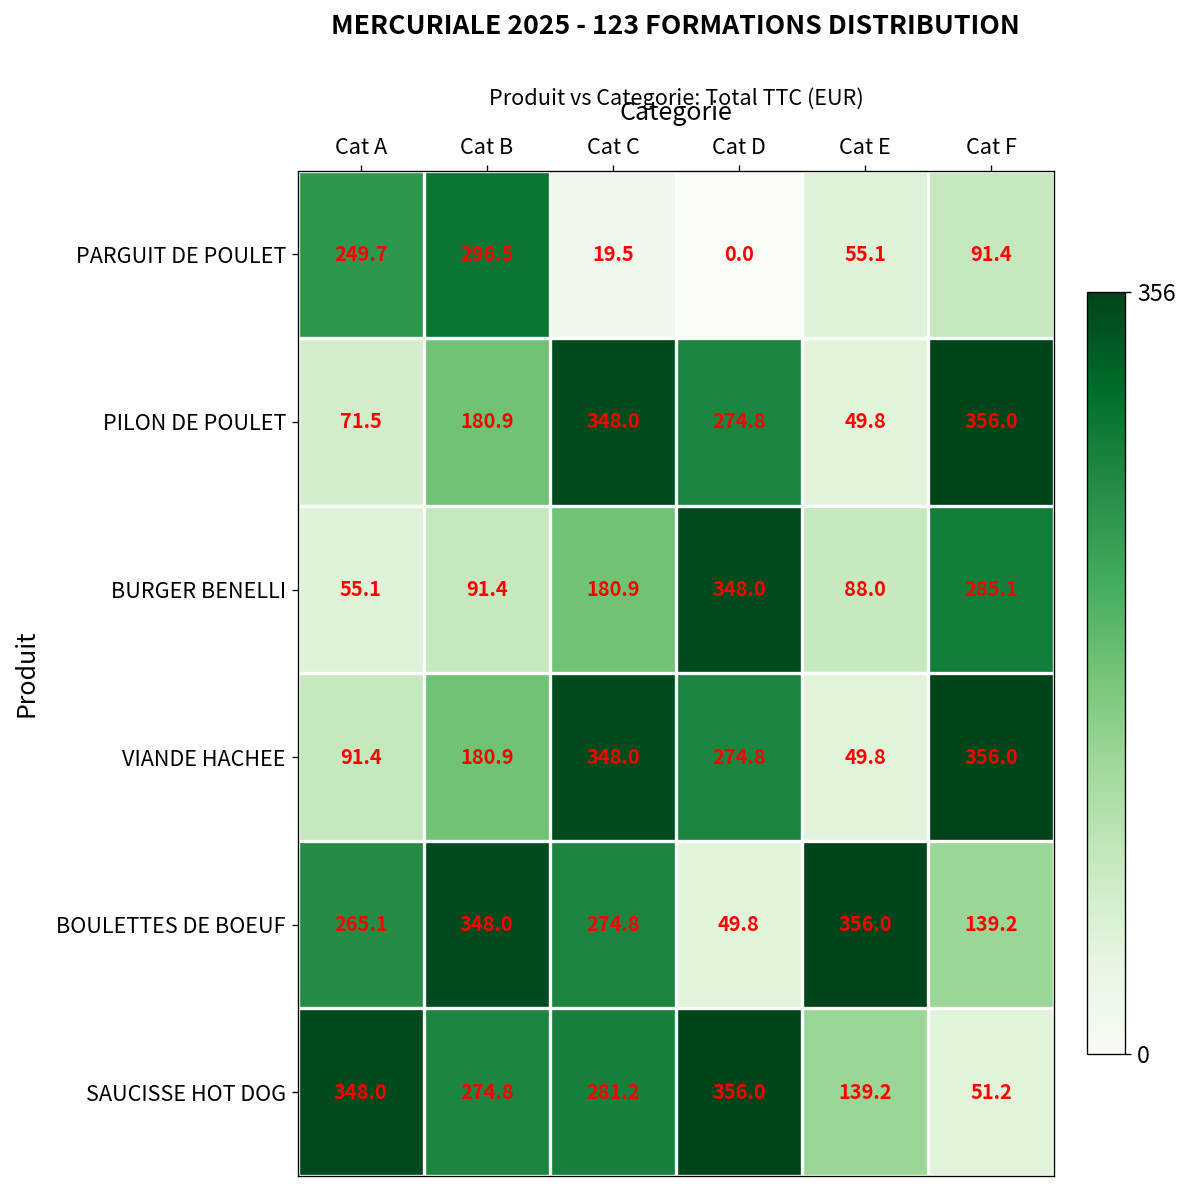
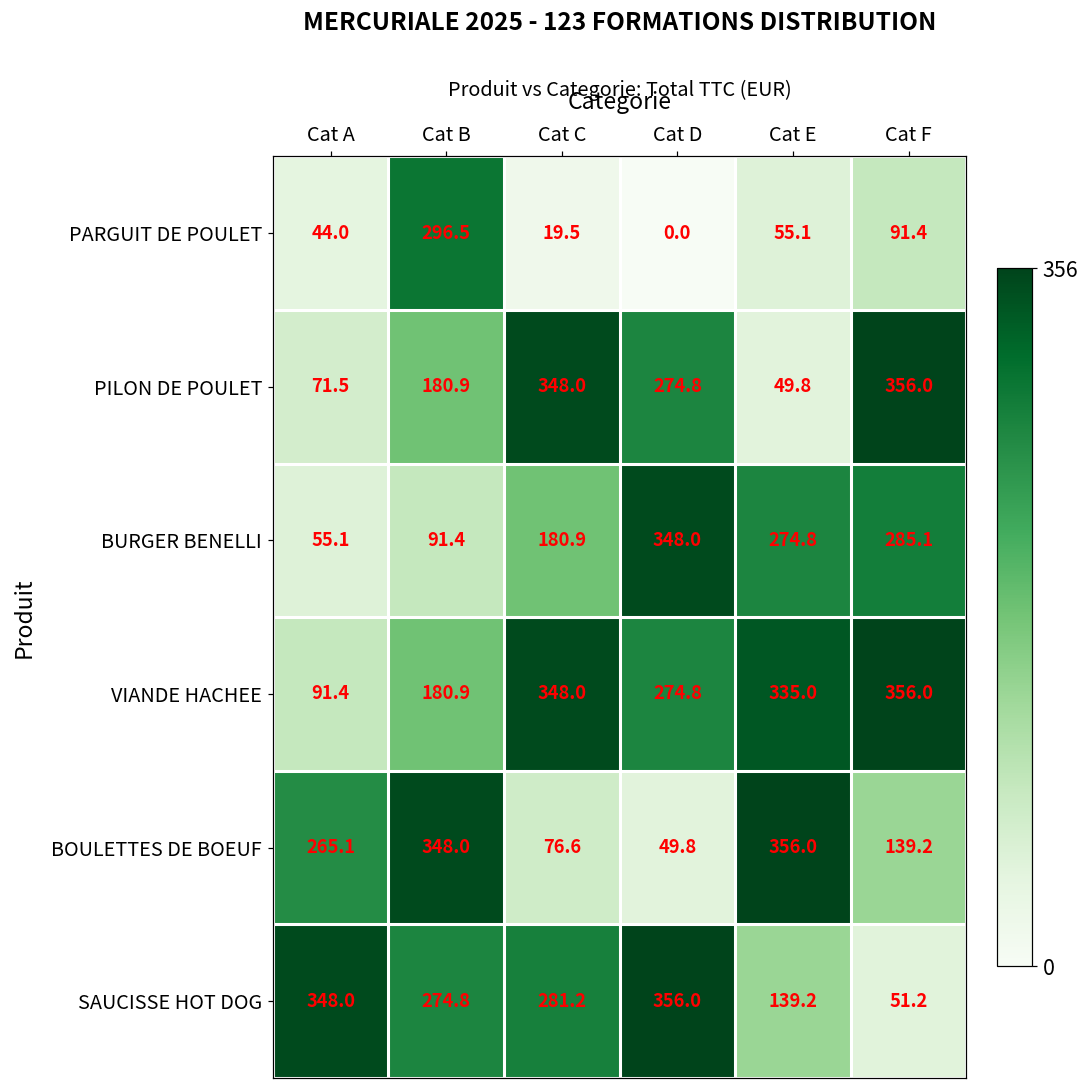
PARGUIT DE POULET, Cat A: 249.7 -> 44.0
BURGER BENELLI, Cat E: 88.0 -> 274.8
VIANDE HACHEE, Cat E: 49.8 -> 335.0
BOULETTES DE BOEUF, Cat C: 274.8 -> 76.6
